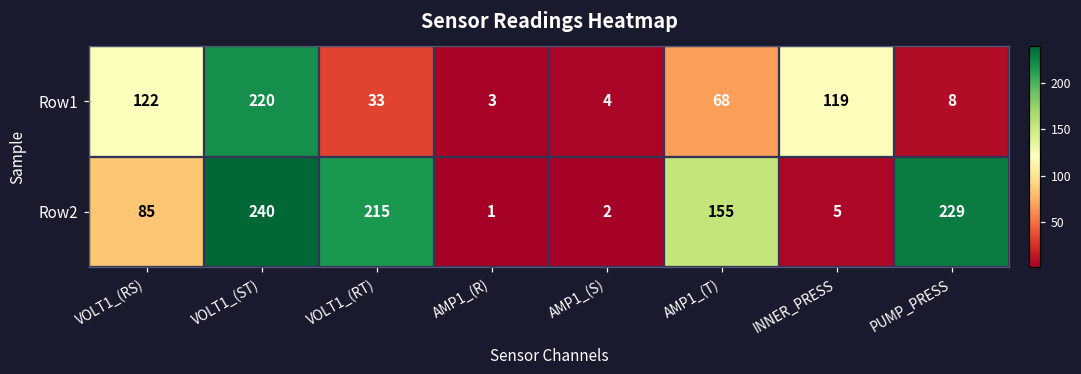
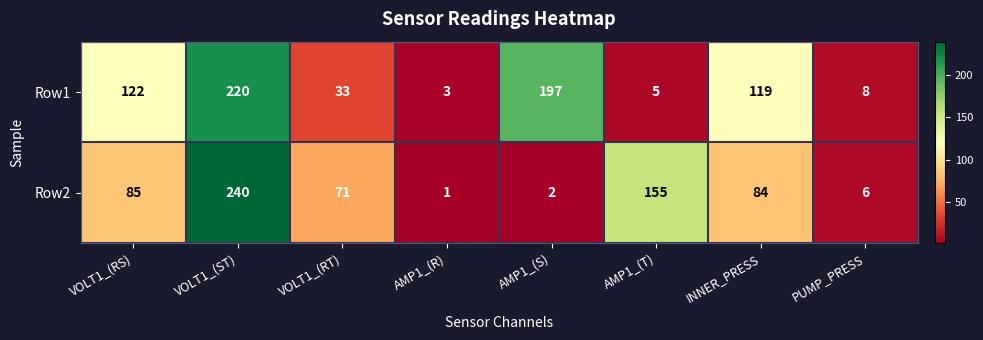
Row1, AMP1_(S): 4 -> 197
Row1, AMP1_(T): 68 -> 5
Row2, VOLT1_(RT): 215 -> 71
Row2, INNER_PRESS: 5 -> 84
Row2, PUMP_PRESS: 229 -> 6
